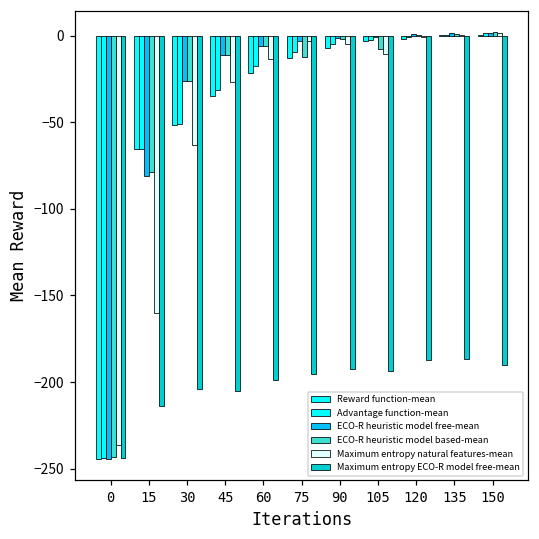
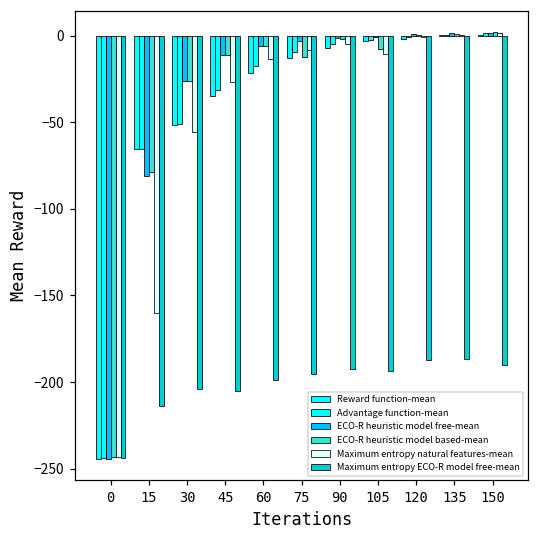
Maximum entropy natural features-mean, 0: -236 -> -243
Maximum entropy natural features-mean, 30: -63 -> -56
Maximum entropy natural features-mean, 75: -3 -> -8
